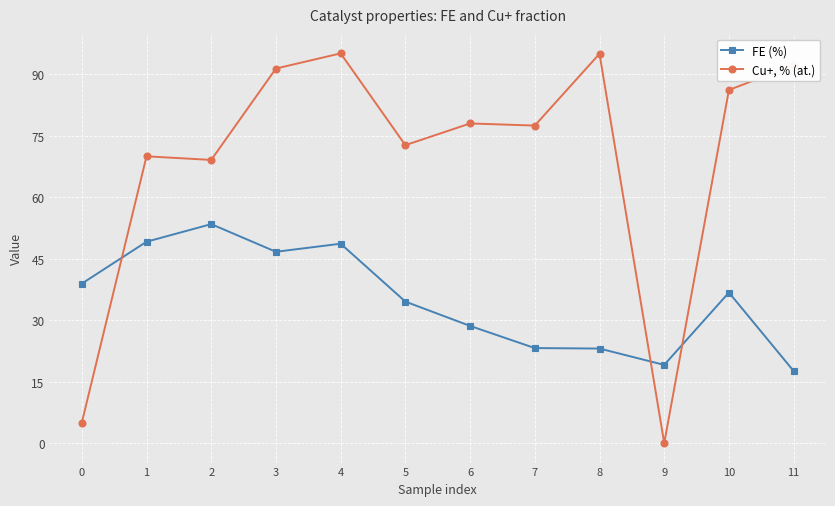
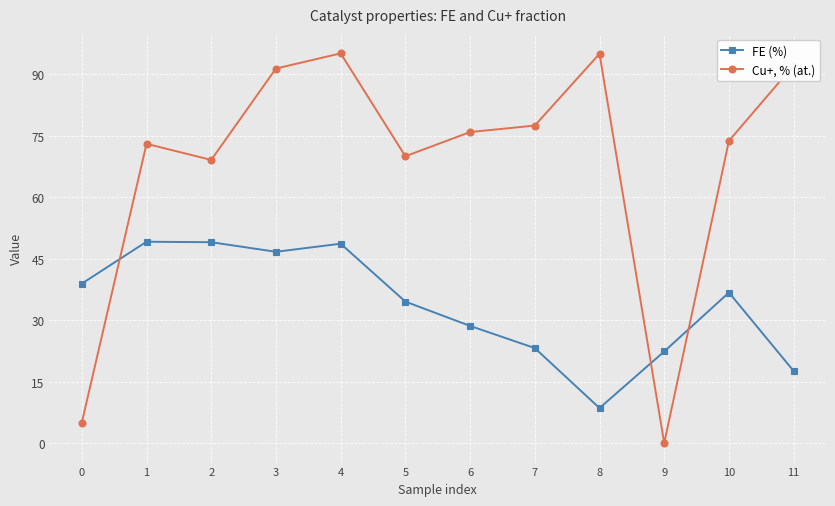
Cu+, % (at.), 1: 70 -> 73
FE (%), 2: 53 -> 49
Cu+, % (at.), 5: 73 -> 70
Cu+, % (at.), 6: 78 -> 76
FE (%), 8: 23 -> 9
FE (%), 9: 19 -> 22
Cu+, % (at.), 10: 86 -> 74
